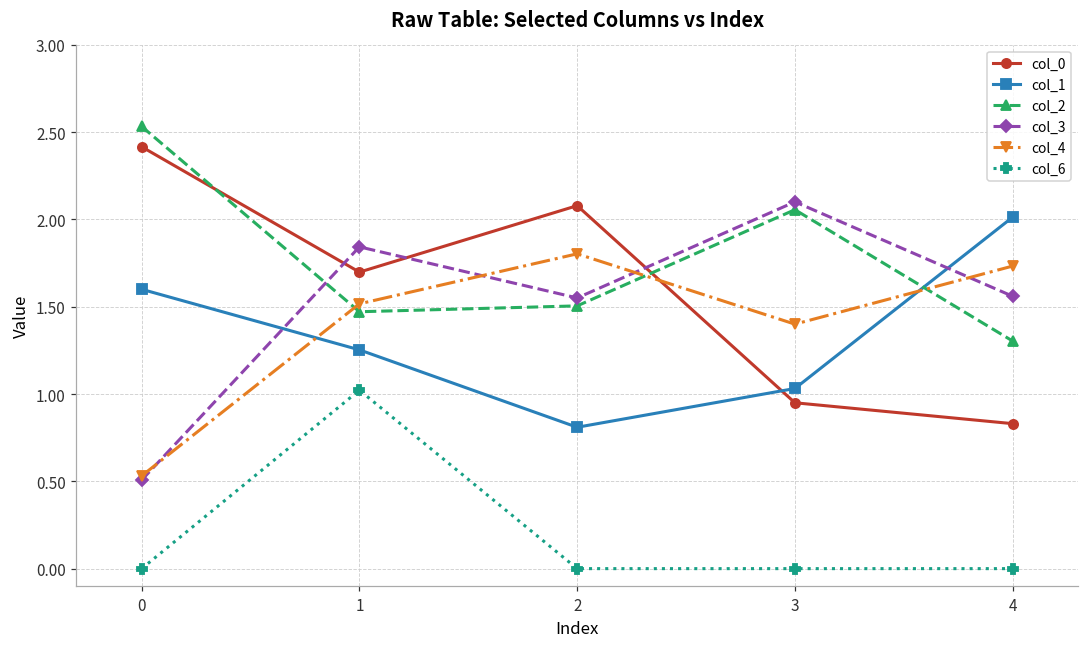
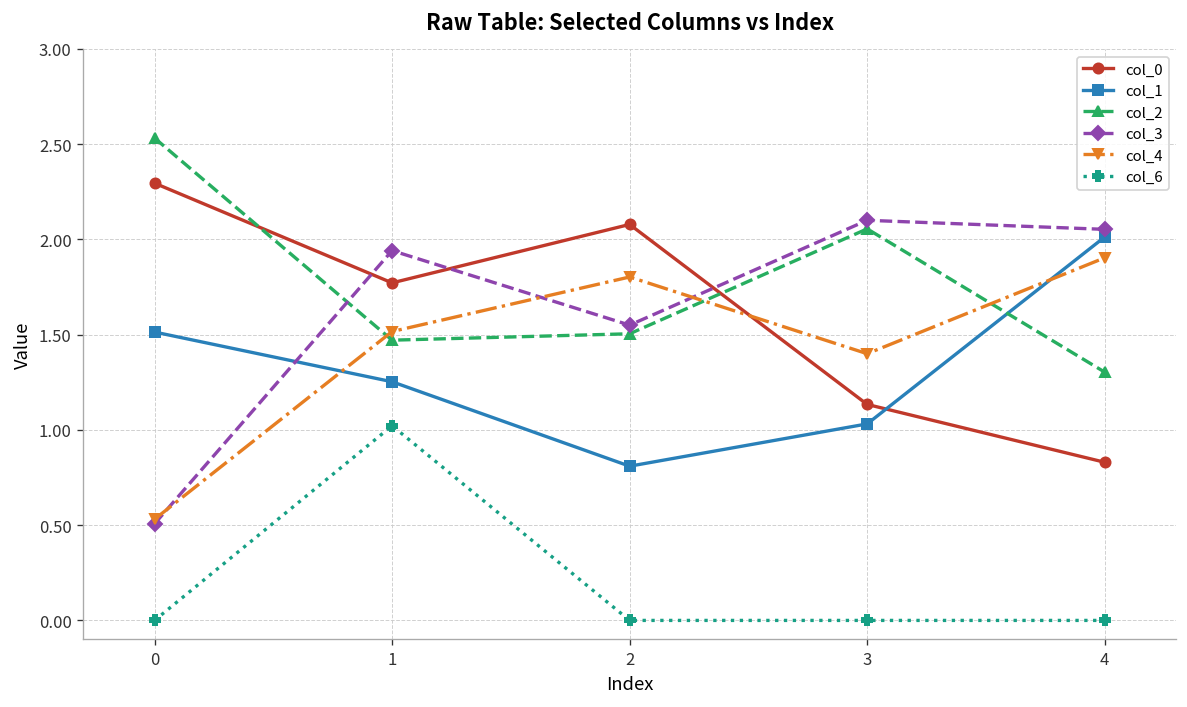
col_0, 0: 2.42 -> 2.30
col_1, 0: 1.60 -> 1.51
col_0, 1: 1.70 -> 1.77
col_3, 1: 1.84 -> 1.94
col_0, 3: 0.95 -> 1.13
col_3, 4: 1.56 -> 2.05
col_4, 4: 1.73 -> 1.90
